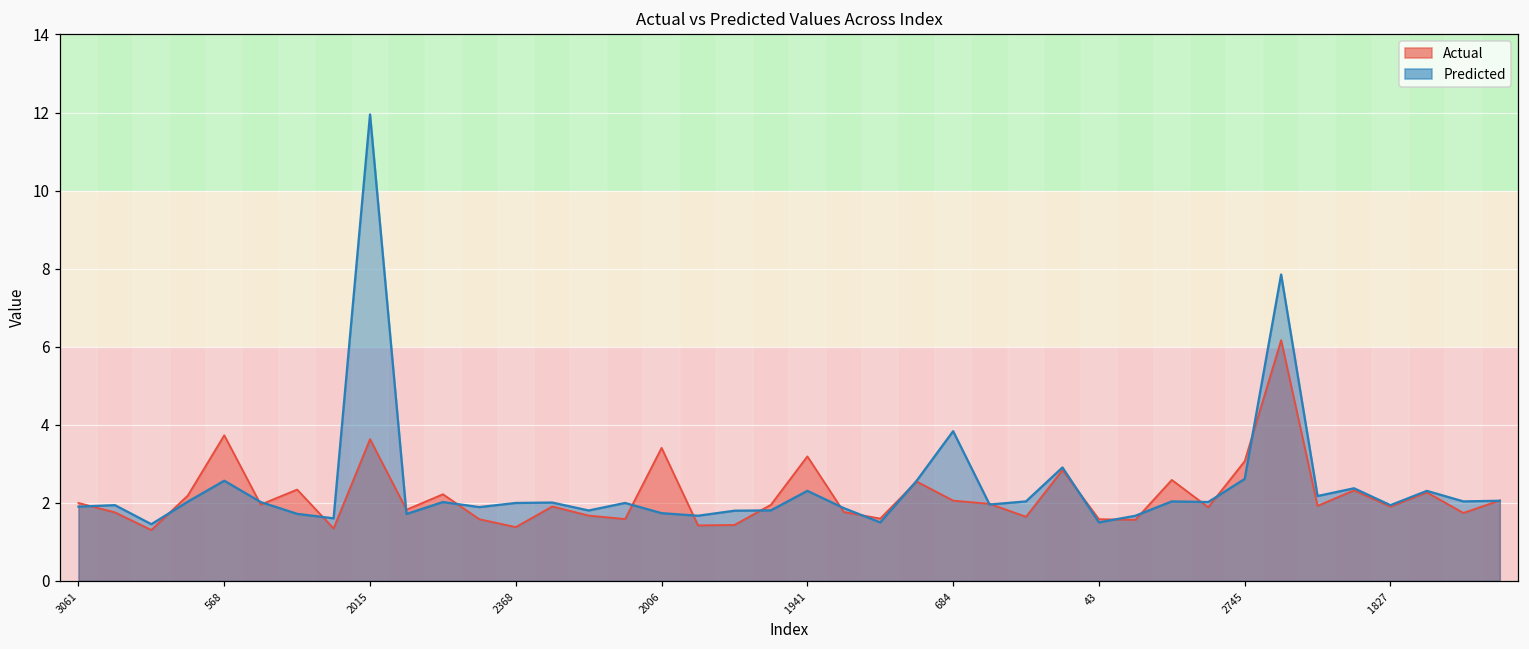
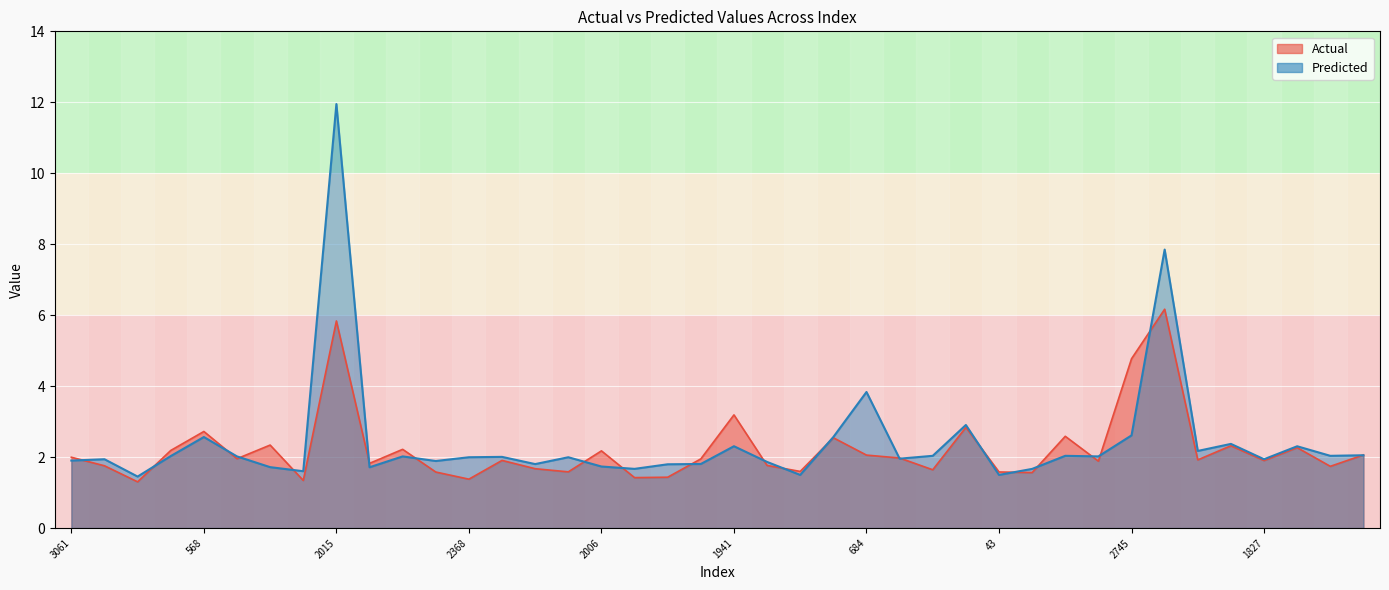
Actual, 568: 3.7 -> 2.7
Actual, 2015: 3.6 -> 5.8
Actual, 2006: 3.4 -> 2.2
Actual, 2745: 3.1 -> 4.8
